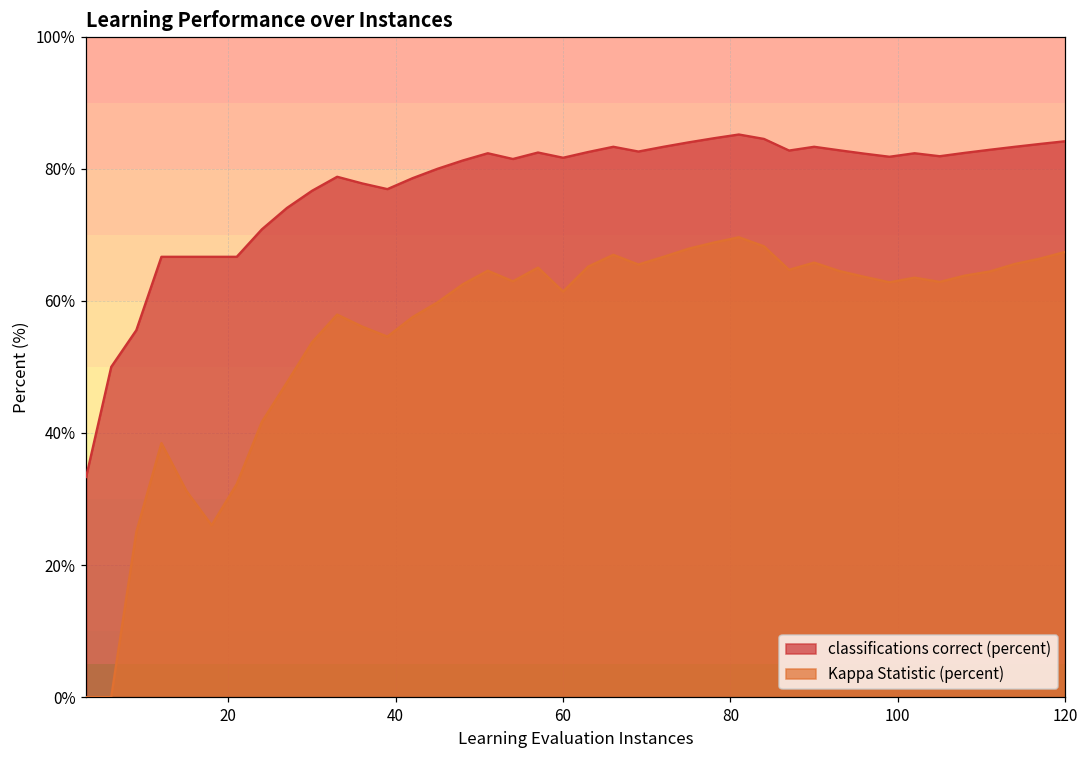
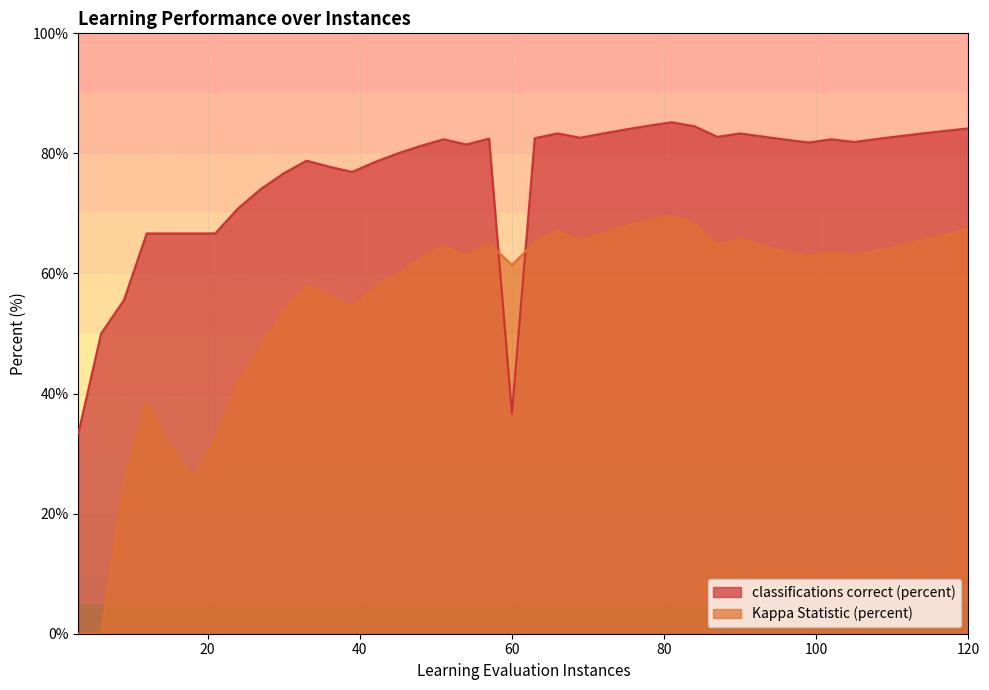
classifications correct (percent), 60: 82% -> 37%
